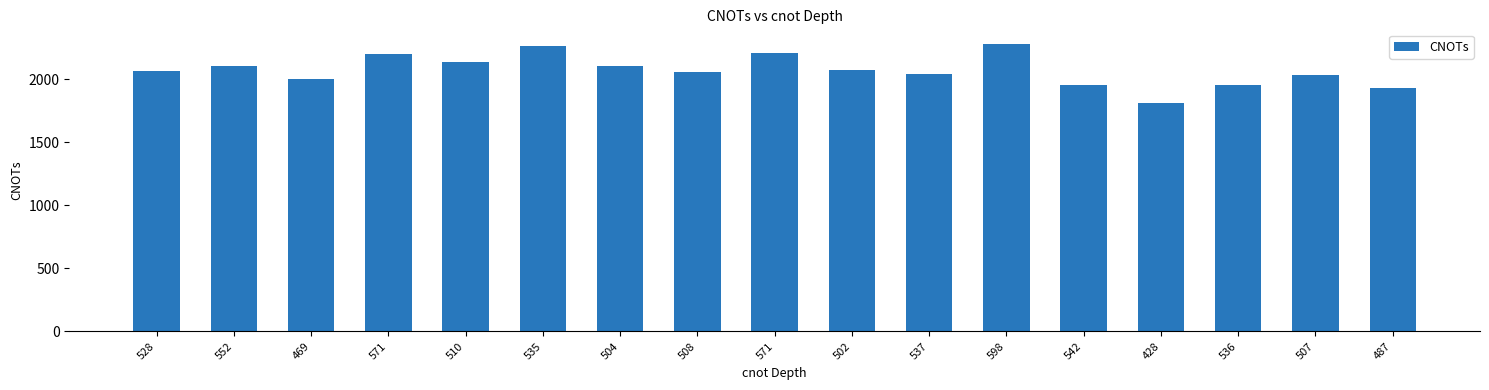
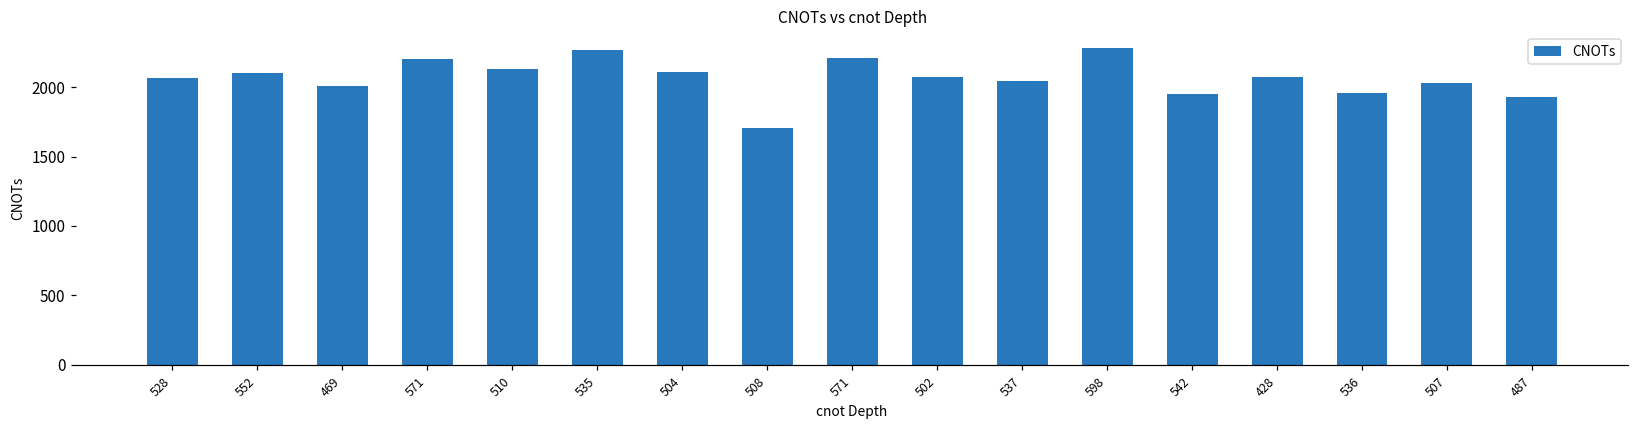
508: 2060 -> 1710
428: 1810 -> 2080
